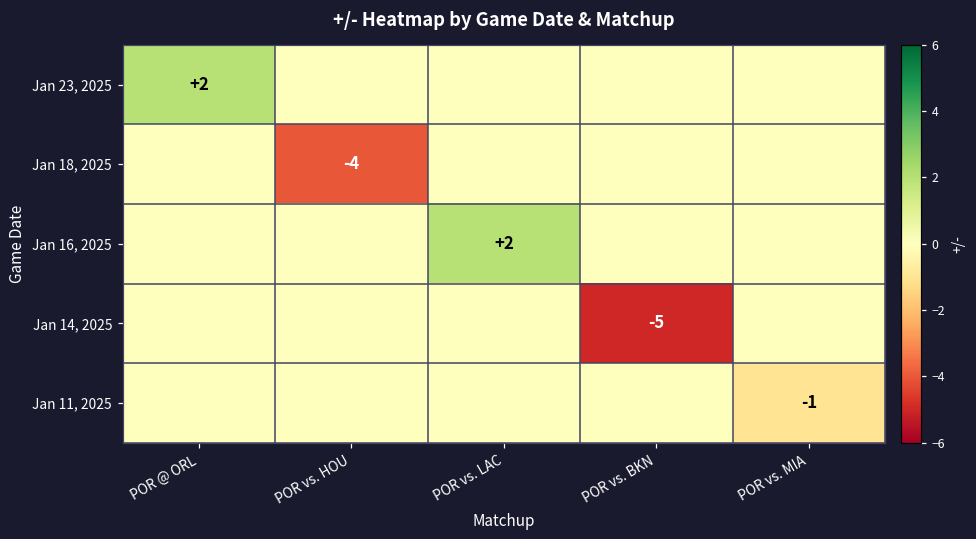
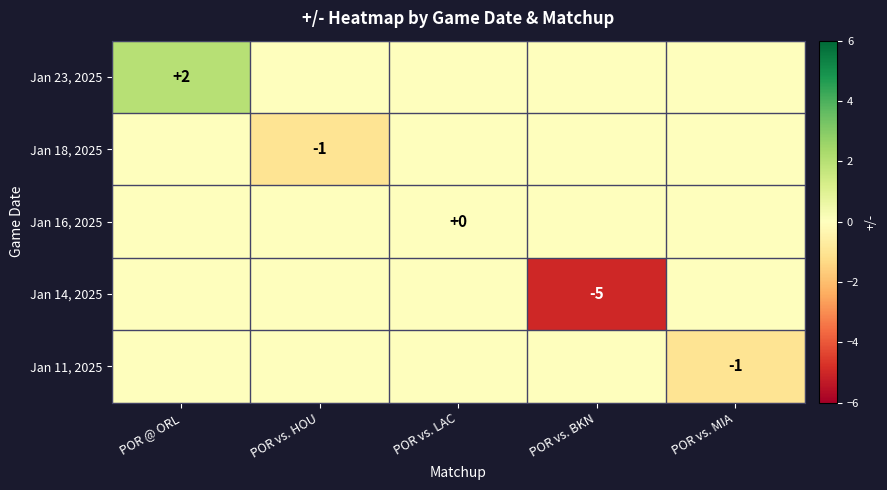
Jan 18, 2025, POR vs. HOU: -4 -> -1
Jan 16, 2025, POR vs. LAC: +2 -> +0
